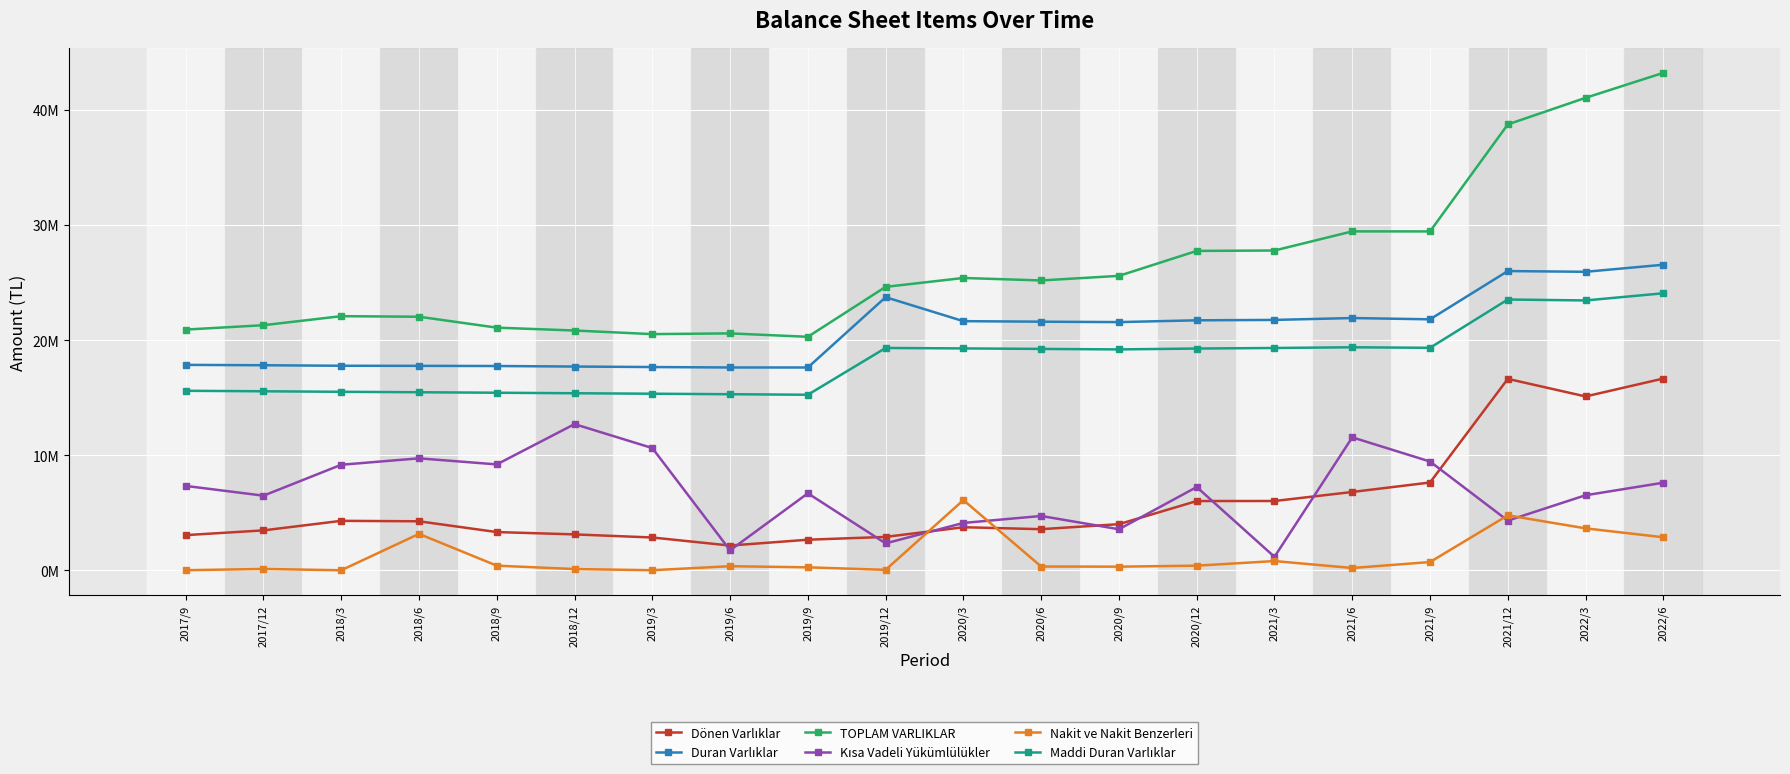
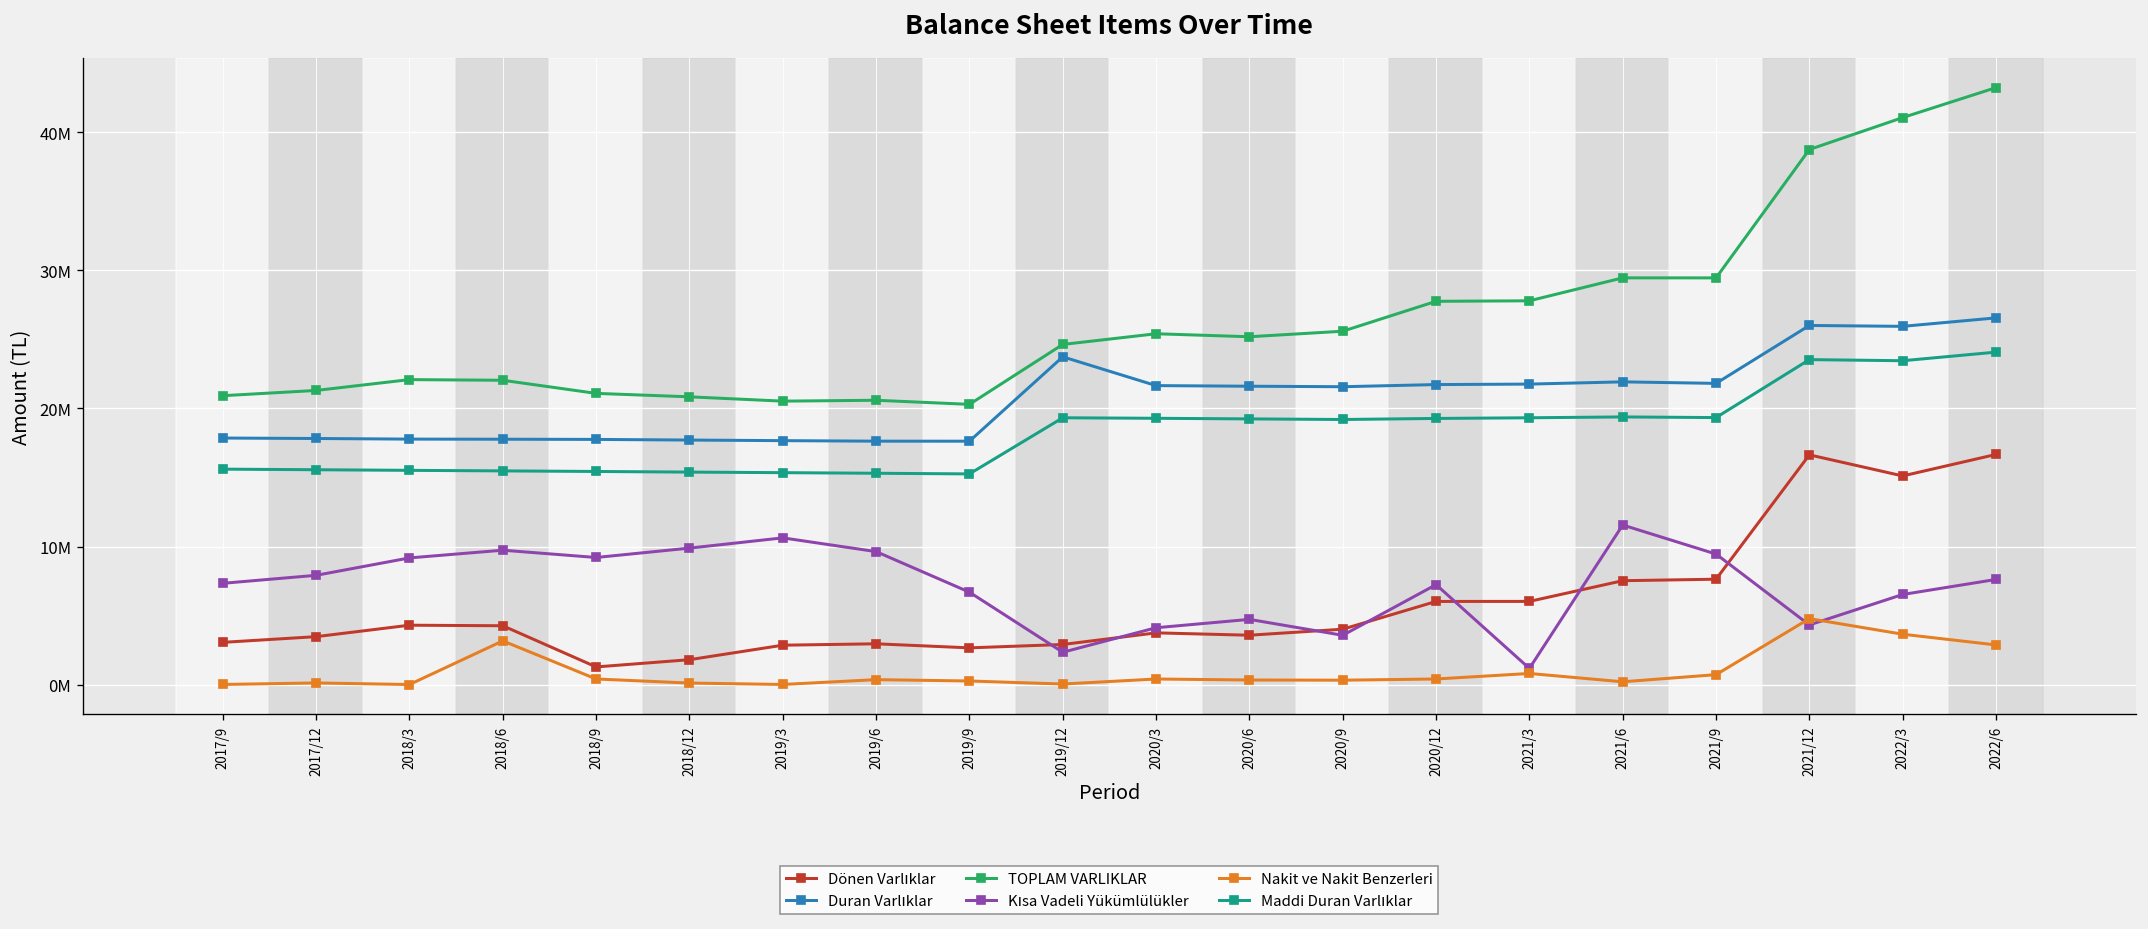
Kısa Vadeli Yükümlülükler, 2017/12: 6500000 -> 7900000
Dönen Varlıklar, 2018/9: 3300000 -> 1300000
Dönen Varlıklar, 2018/12: 3100000 -> 1800000
Kısa Vadeli Yükümlülükler, 2018/12: 12700000 -> 9900000
Dönen Varlıklar, 2019/6: 2200000 -> 3000000
Kısa Vadeli Yükümlülükler, 2019/6: 1700000 -> 9600000
Nakit ve Nakit Benzerleri, 2020/3: 6100000 -> 400000
Dönen Varlıklar, 2021/6: 6800000 -> 7500000
